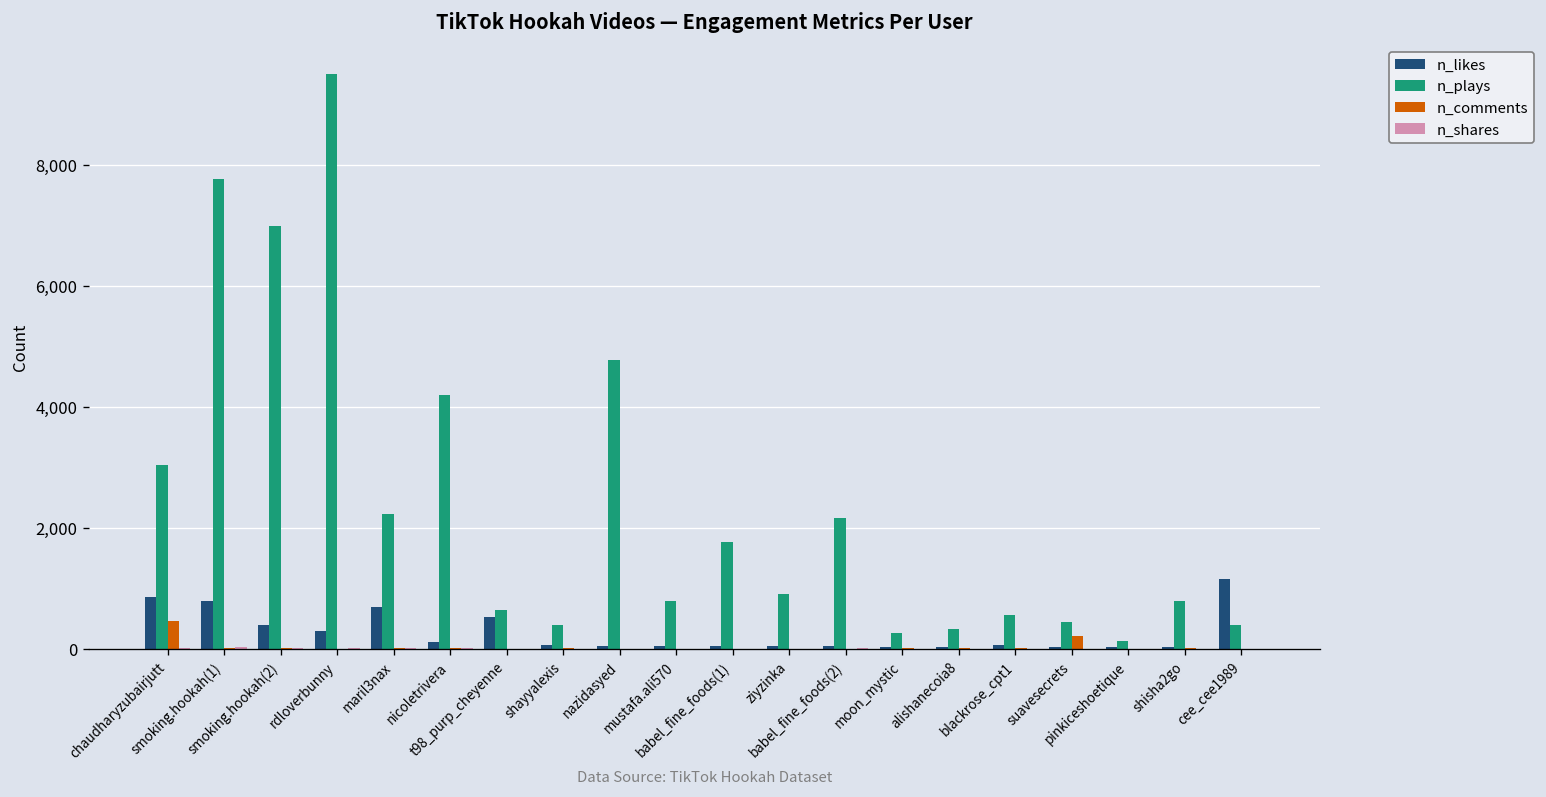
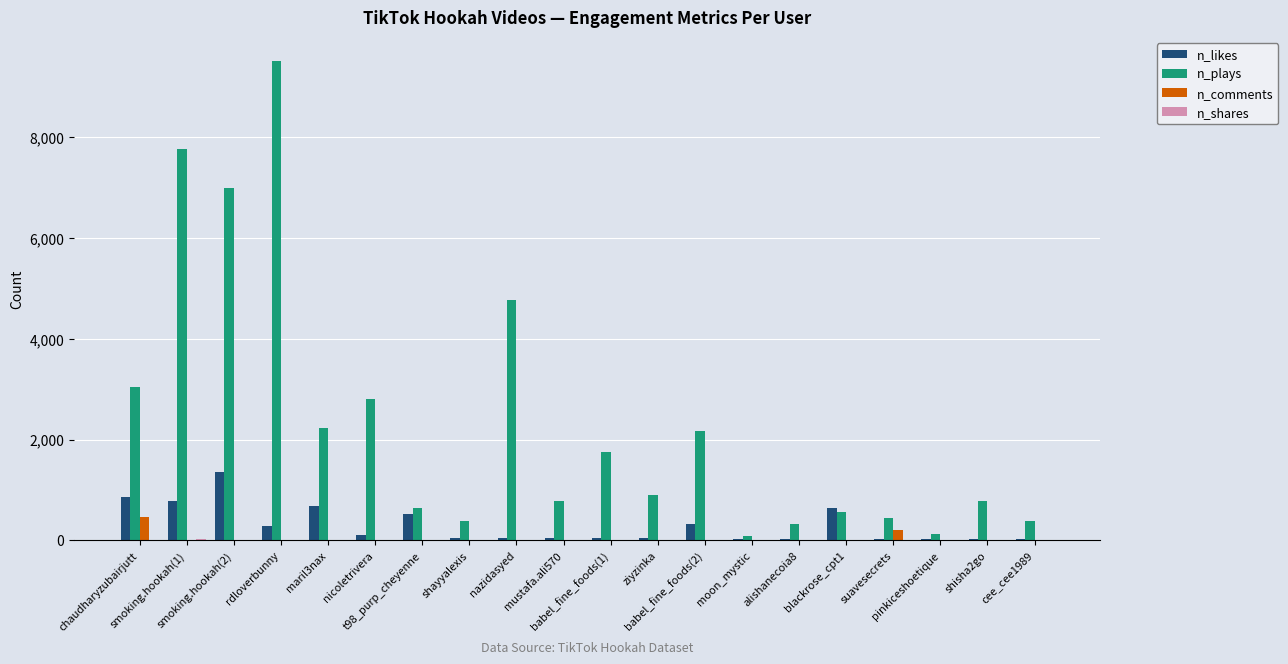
n_likes, smoking.hookah(2): 400 -> 1,400
n_plays, nicoletrivera: 4,200 -> 2,800
n_likes, babel_fine_foods(2): 0 -> 300
n_plays, moon_mystic: 300 -> 100
n_likes, blackrose_cpt1: 100 -> 600
n_likes, cee_cee1989: 1,100 -> 0
